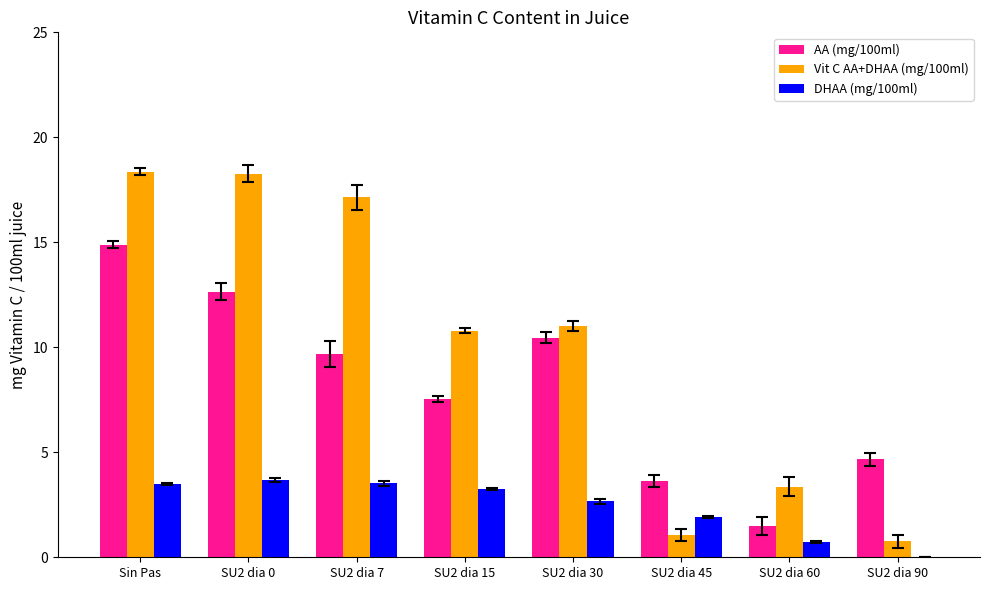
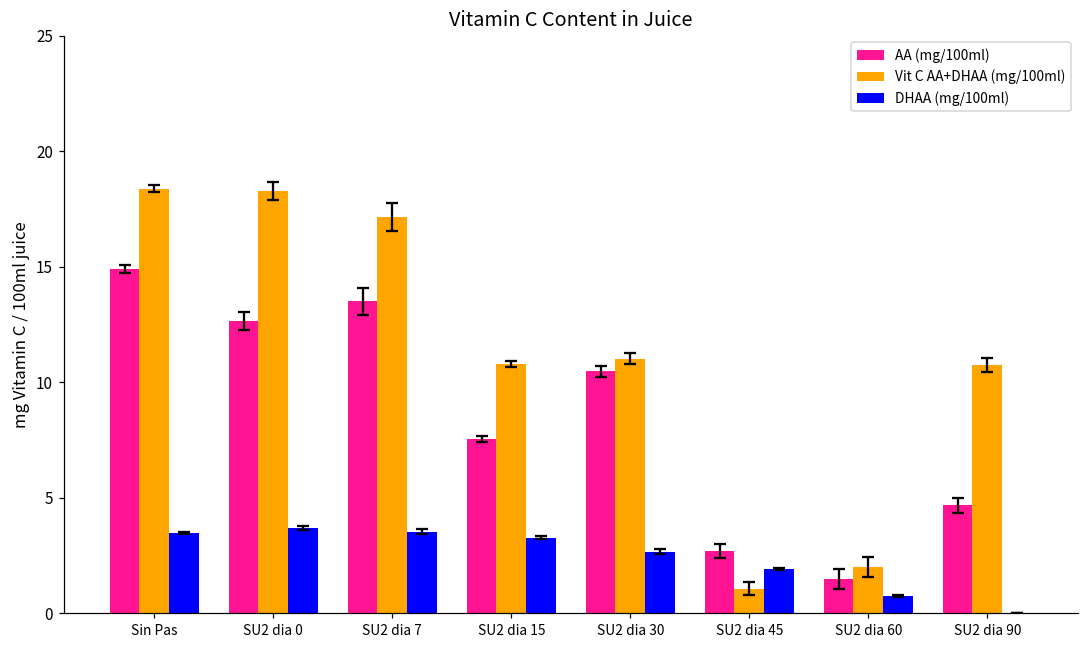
AA (mg/100ml), SU2 dia 7: 9.7 -> 13.5
AA (mg/100ml), SU2 dia 45: 3.7 -> 2.7
Vit C AA+DHAA (mg/100ml), SU2 dia 60: 3.4 -> 2.0
Vit C AA+DHAA (mg/100ml), SU2 dia 90: 0.8 -> 10.7
